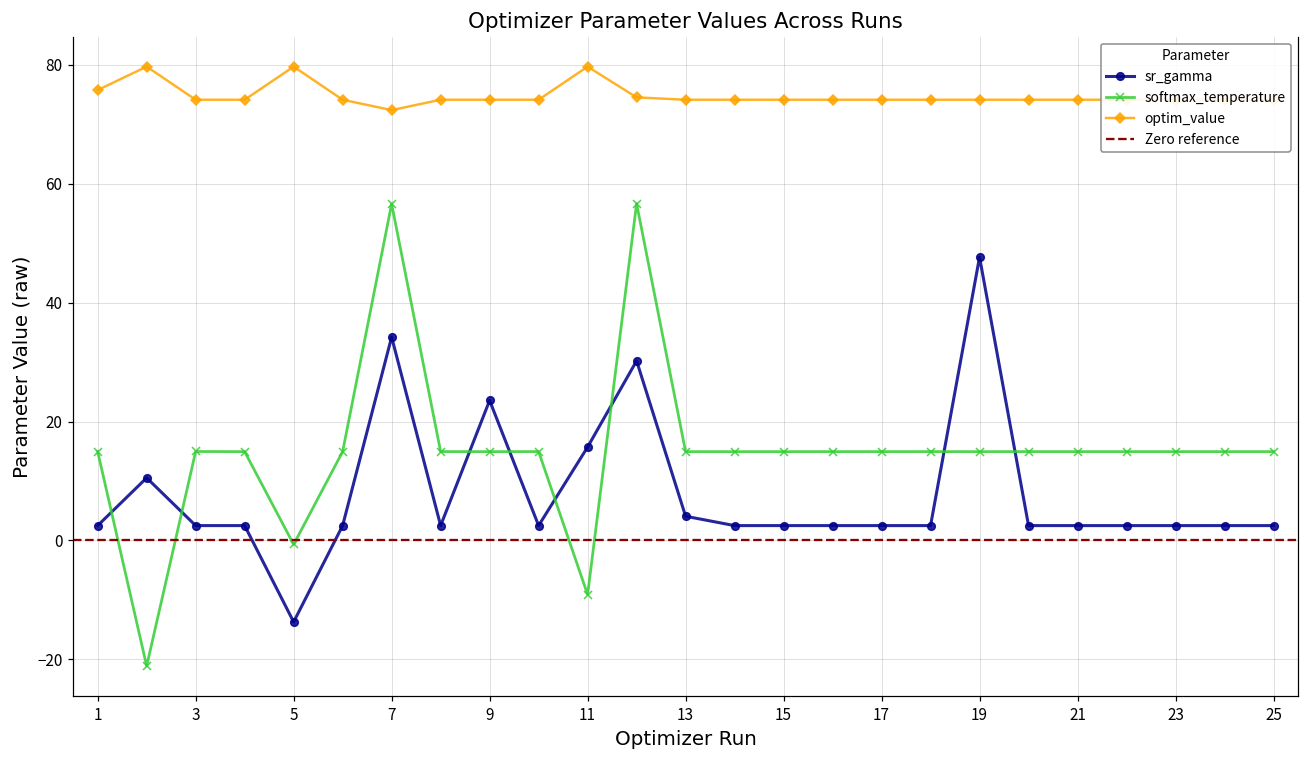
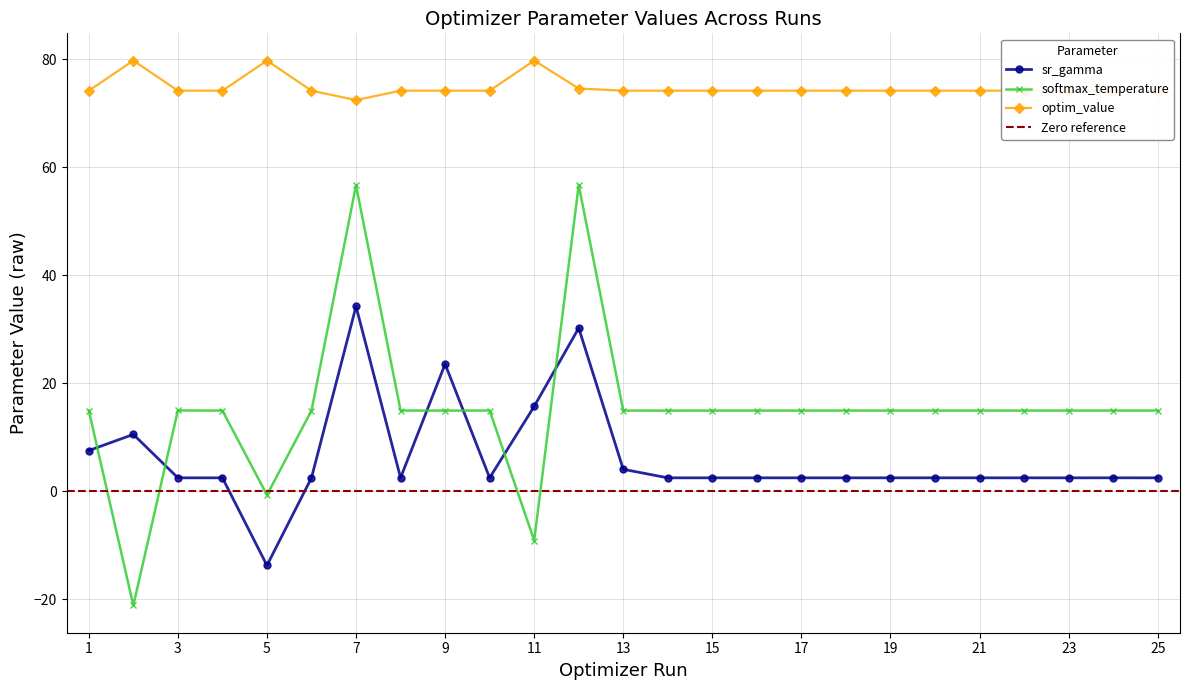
sr_gamma, 1: 2 -> 8
optim_value, 1: 76 -> 74
sr_gamma, 19: 48 -> 2
